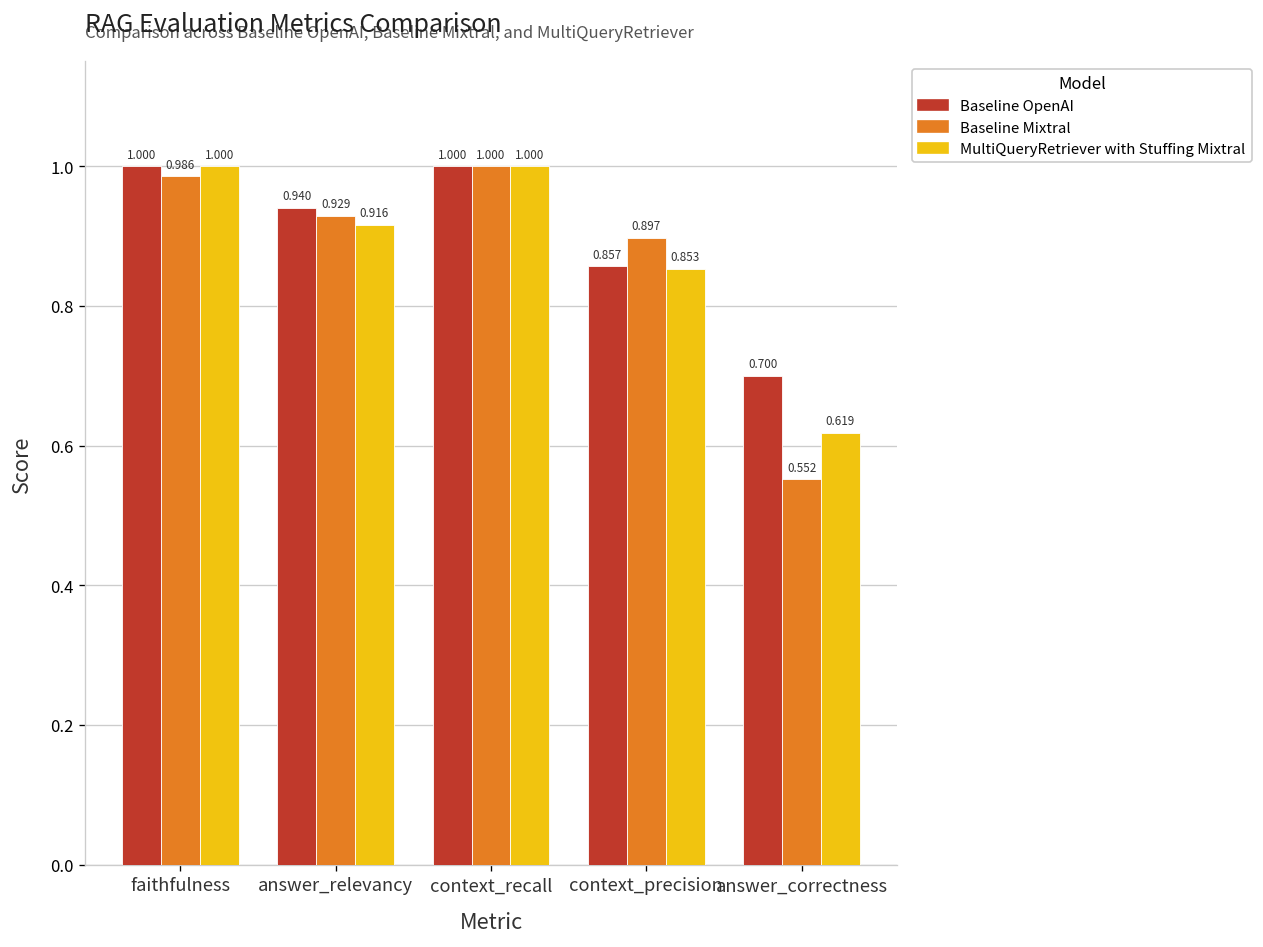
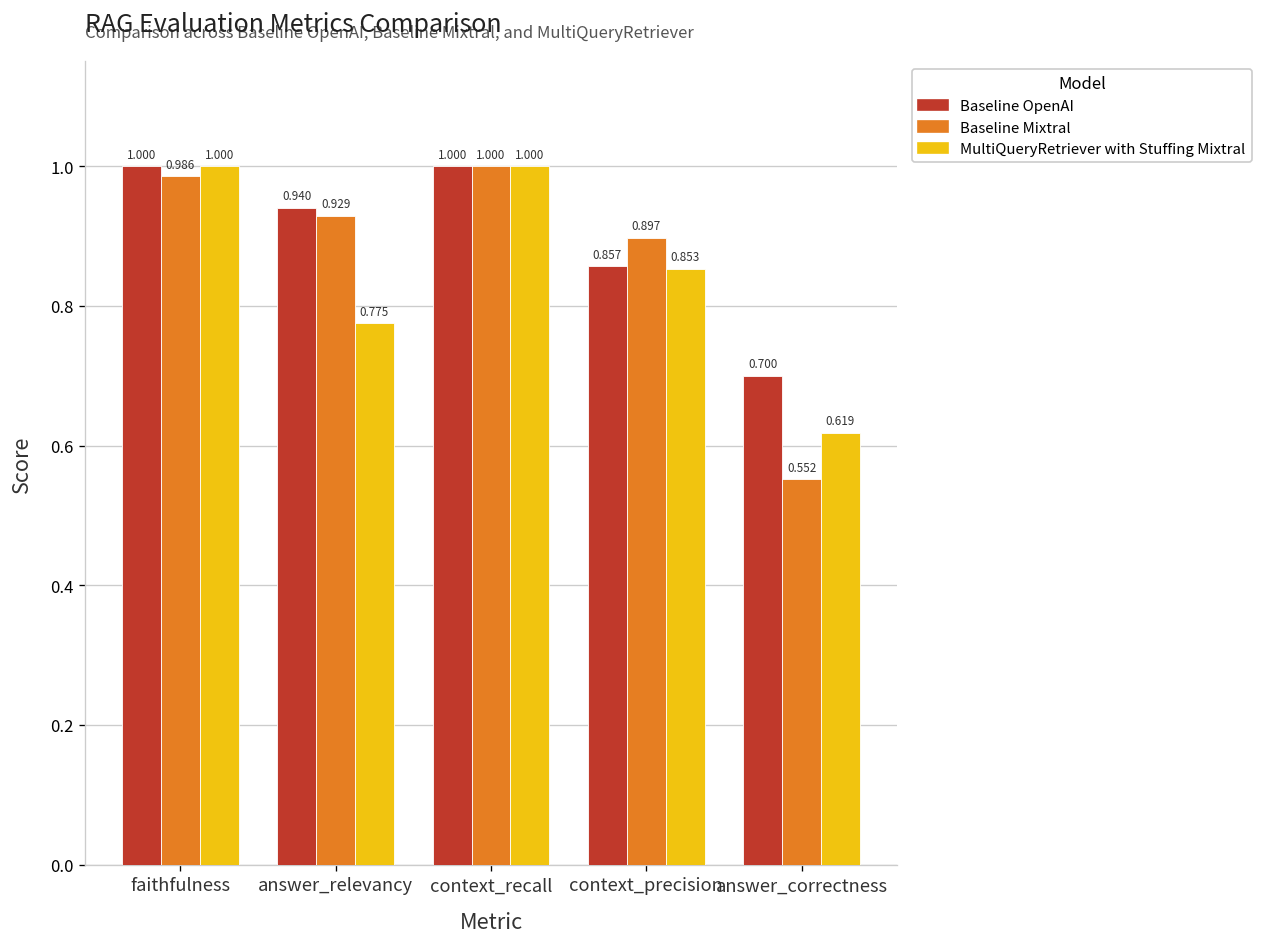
MultiQueryRetriever with Stuffing Mixtral, answer_relevancy: 0.916 -> 0.775
